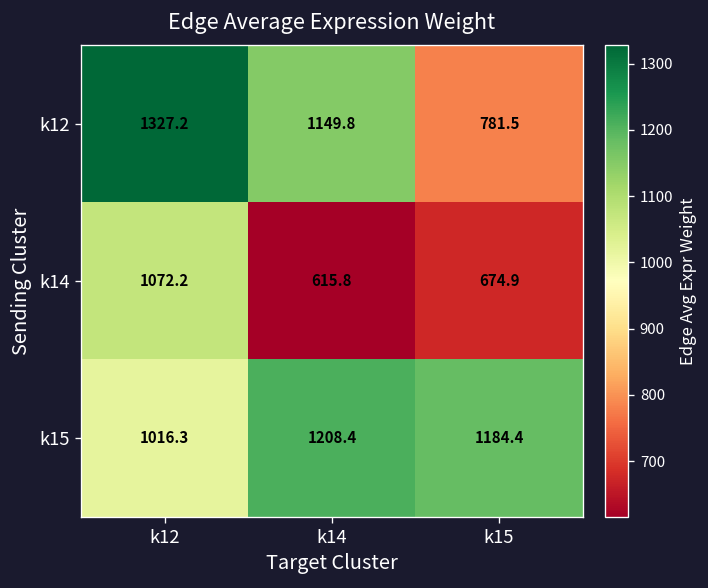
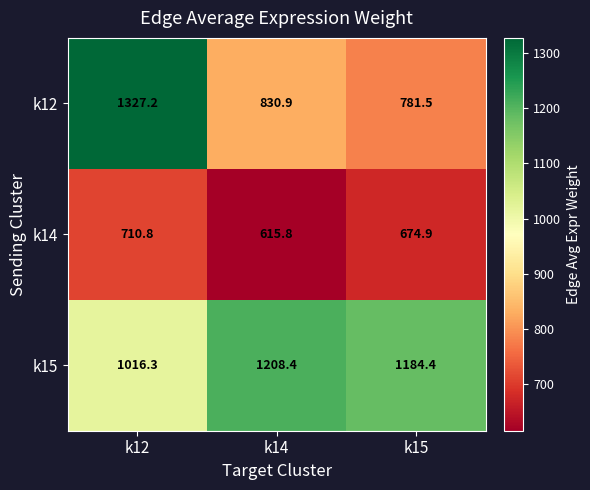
k12, k14: 1149.8 -> 830.9
k14, k12: 1072.2 -> 710.8
